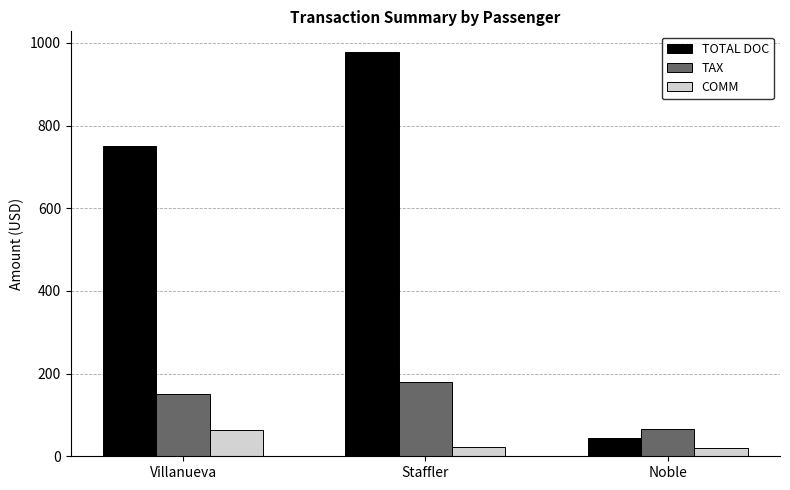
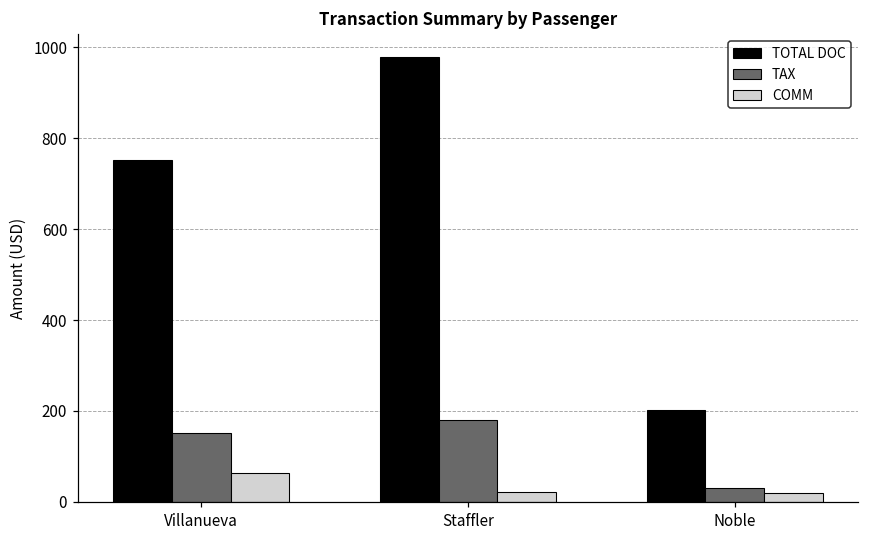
TOTAL DOC, Noble: 40 -> 200
TAX, Noble: 70 -> 30
